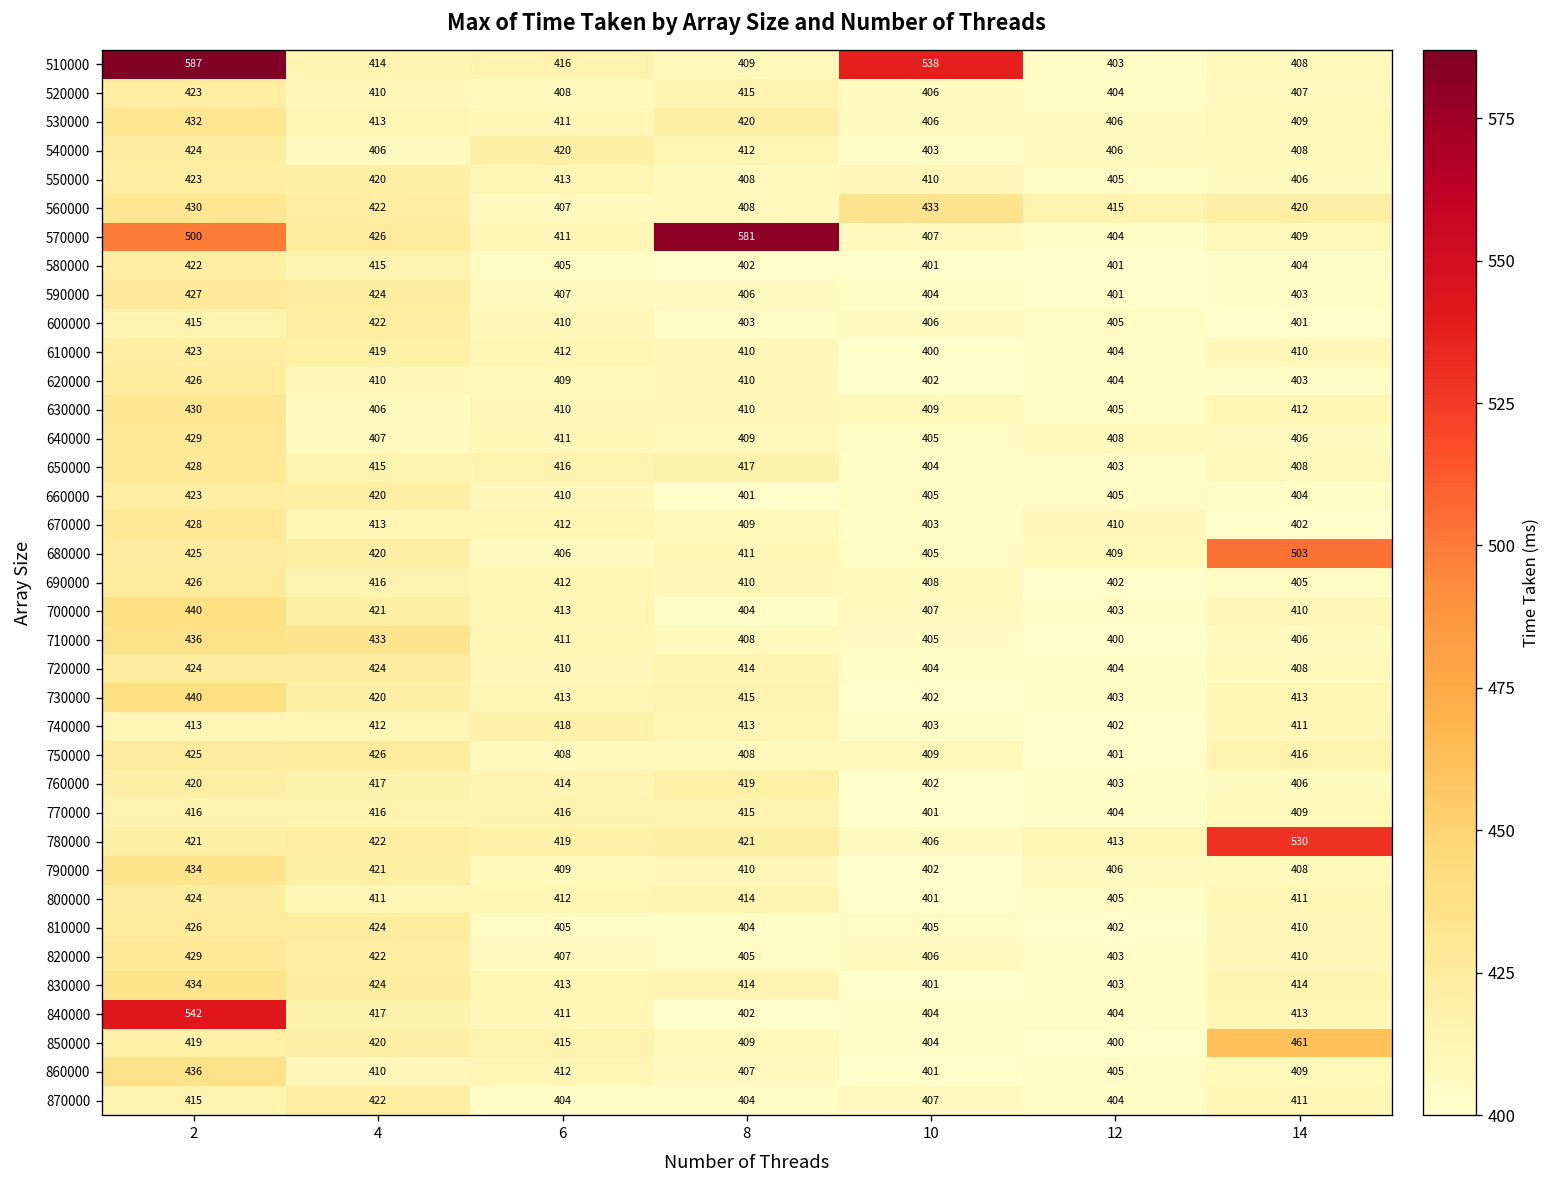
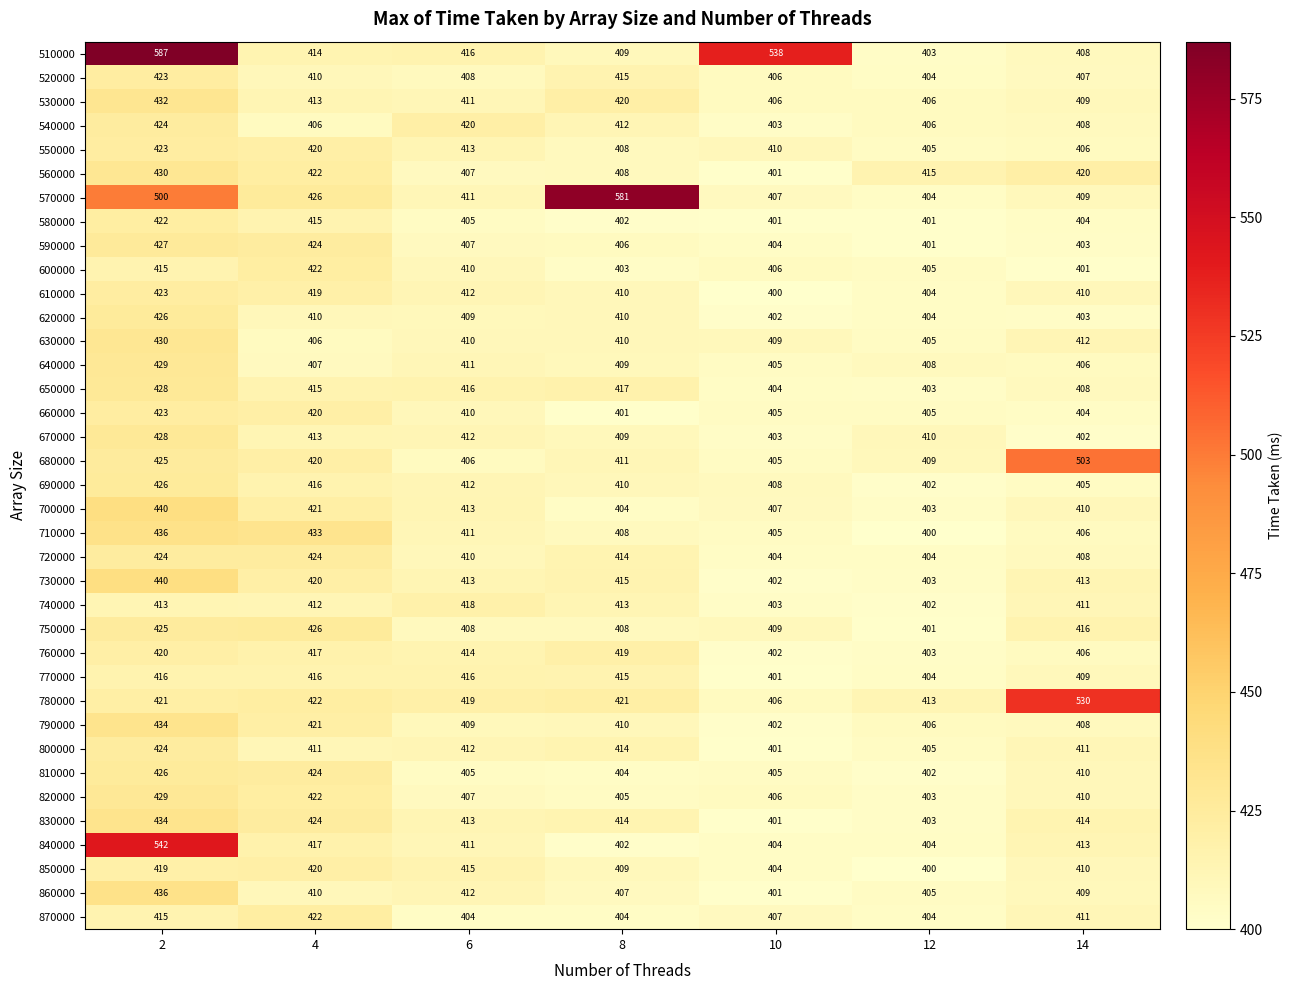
560000, 10: 433 -> 401
850000, 14: 461 -> 410
